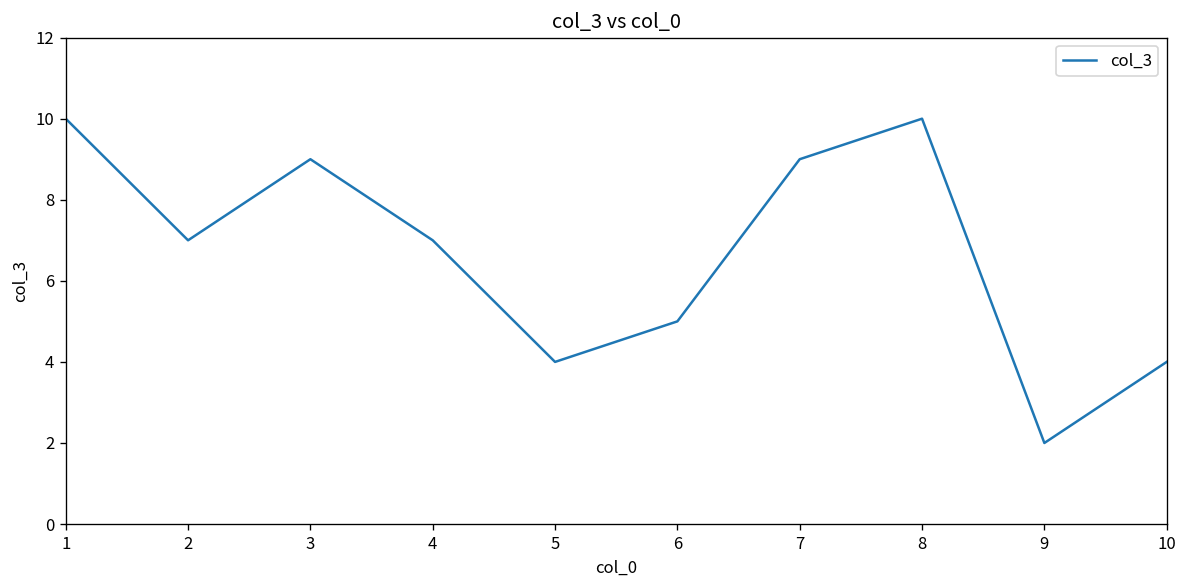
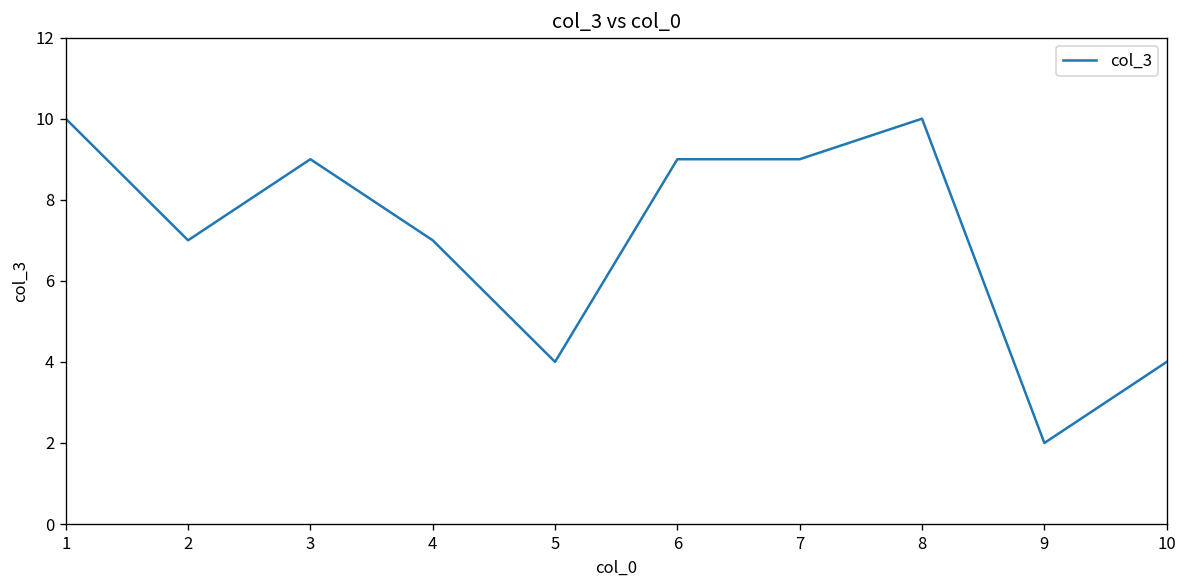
6: 5 -> 9
